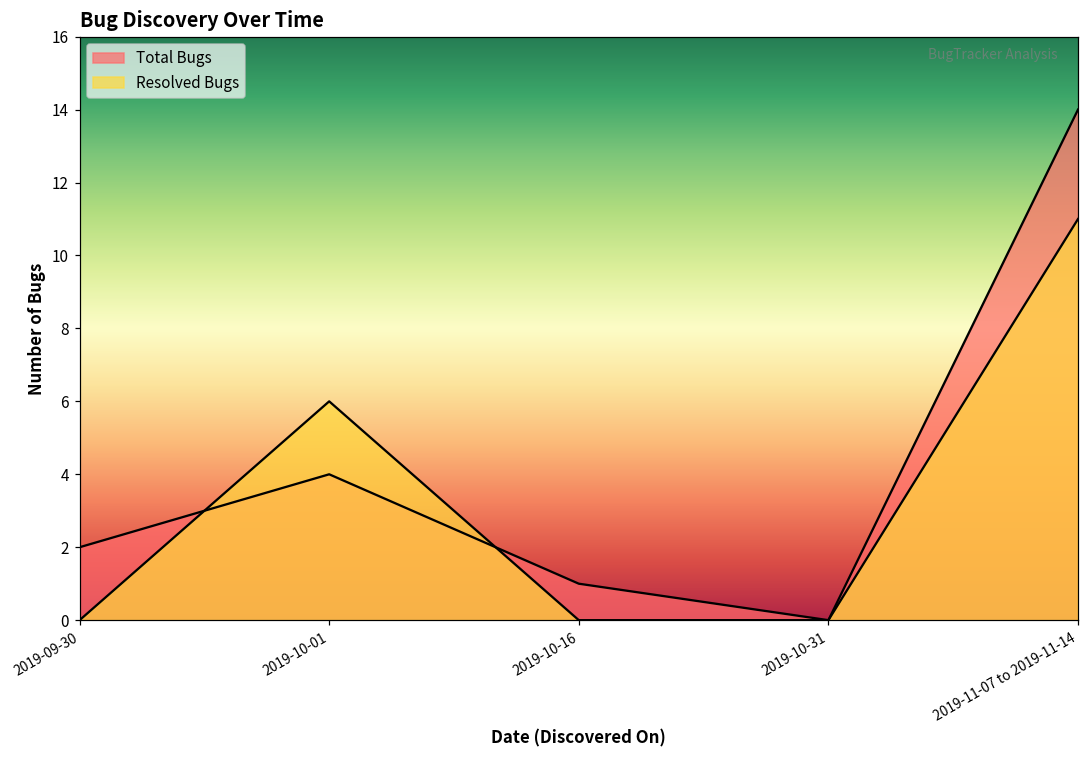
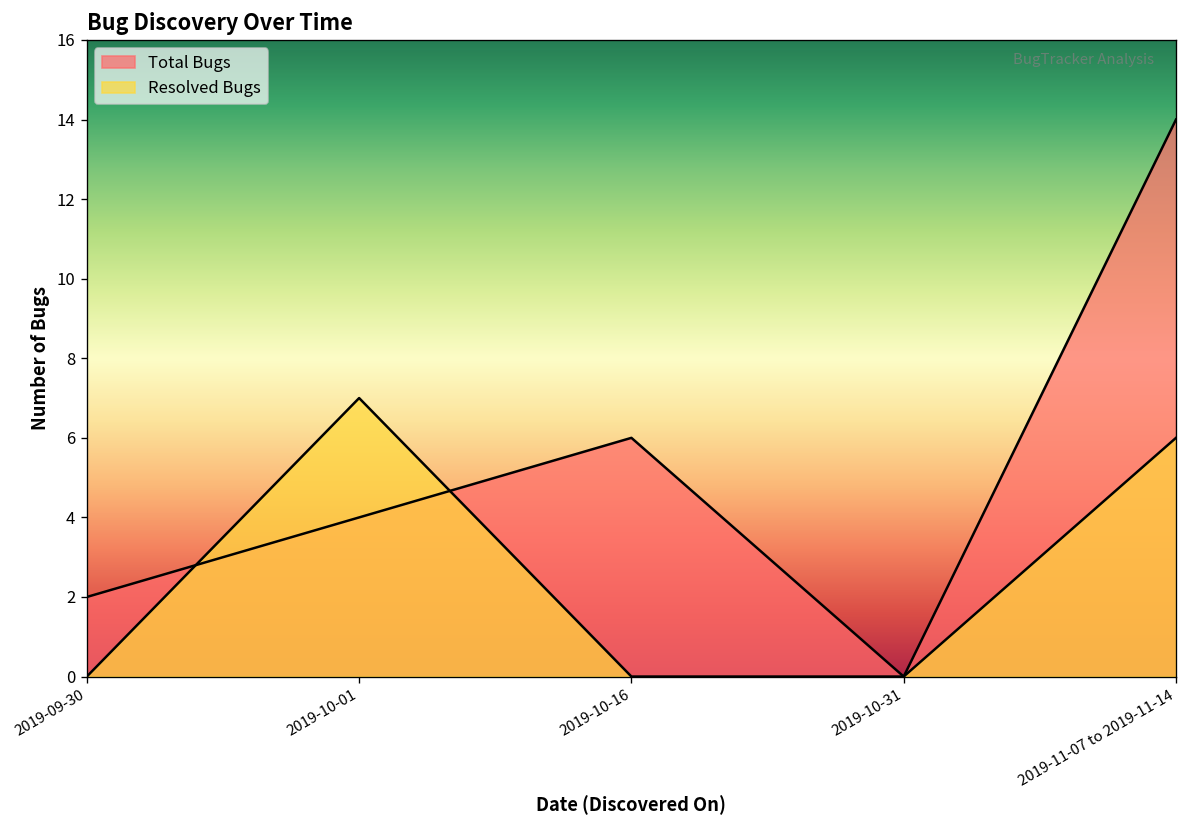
Resolved Bugs, 2019-10-01: 6 -> 7
Total Bugs, 2019-10-16: 1 -> 6
Resolved Bugs, 2019-11-07 to 2019-11-14: 11 -> 6
